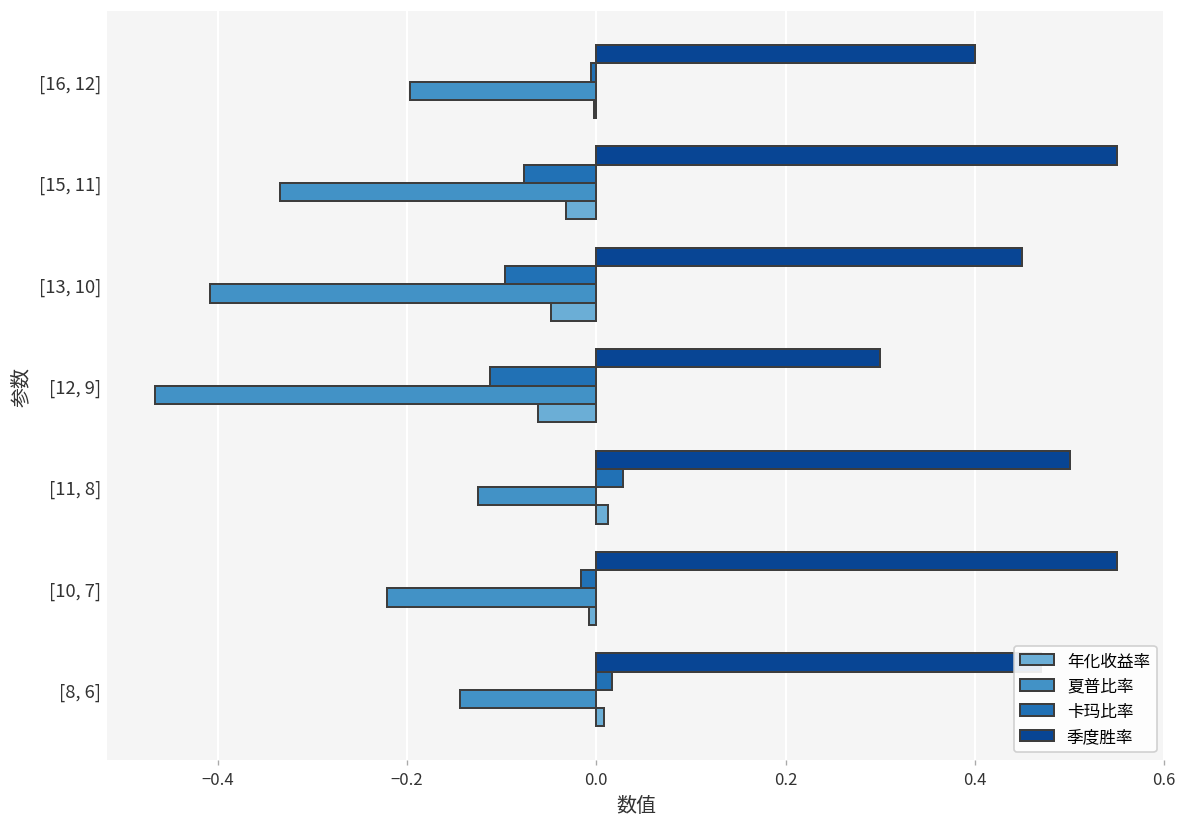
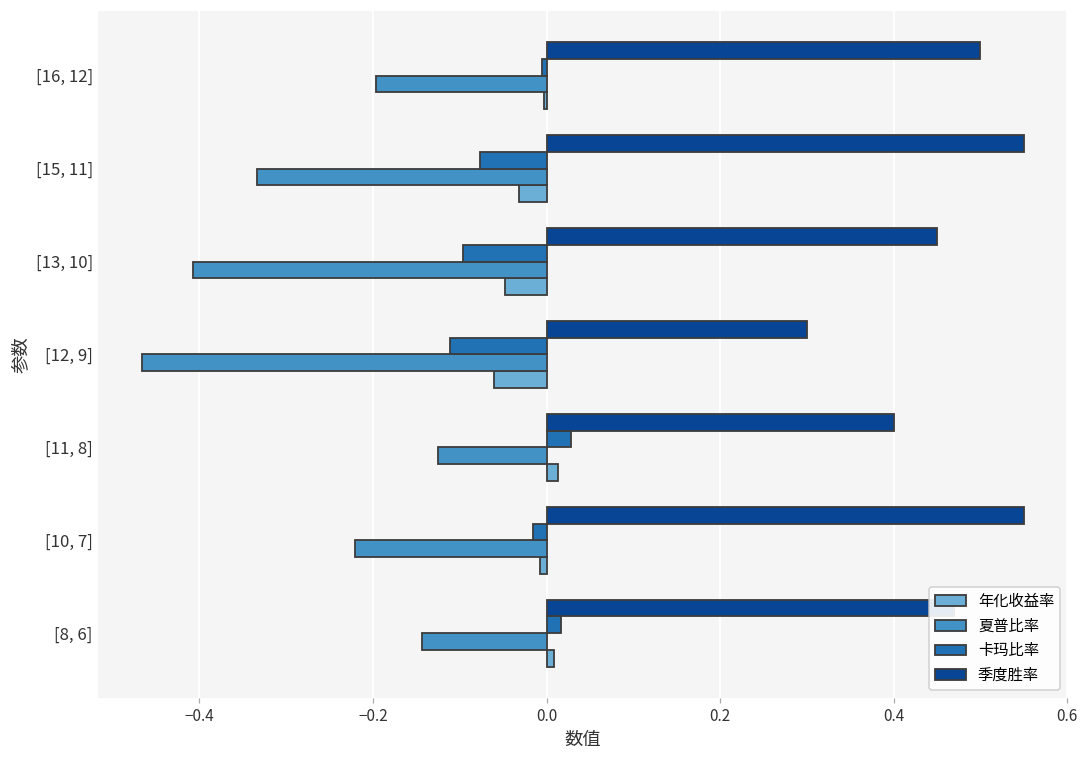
季度胜率, [16, 12]: 0.4 -> 0.5
季度胜率, [11, 8]: 0.5 -> 0.4
